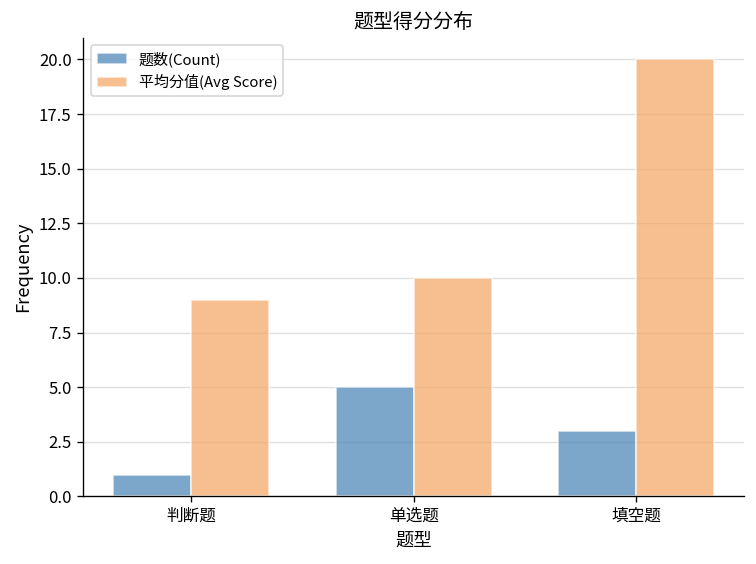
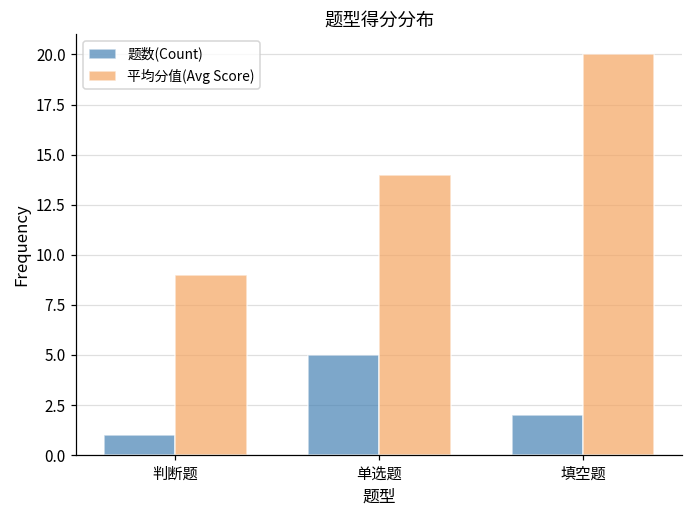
平均分值(Avg Score), 单选题: 10 -> 14
题数(Count), 填空题: 3 -> 2
